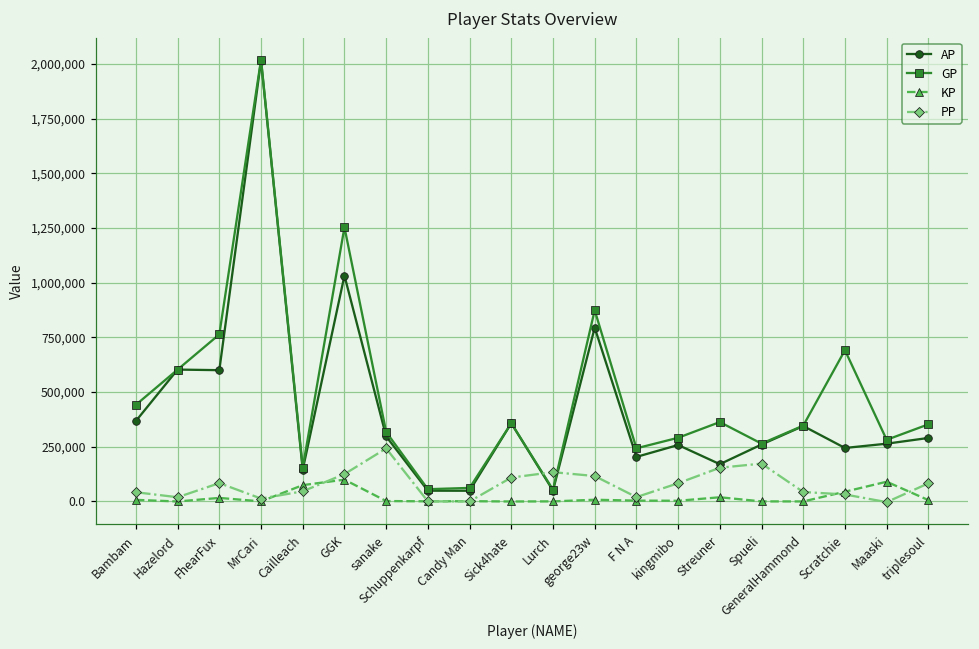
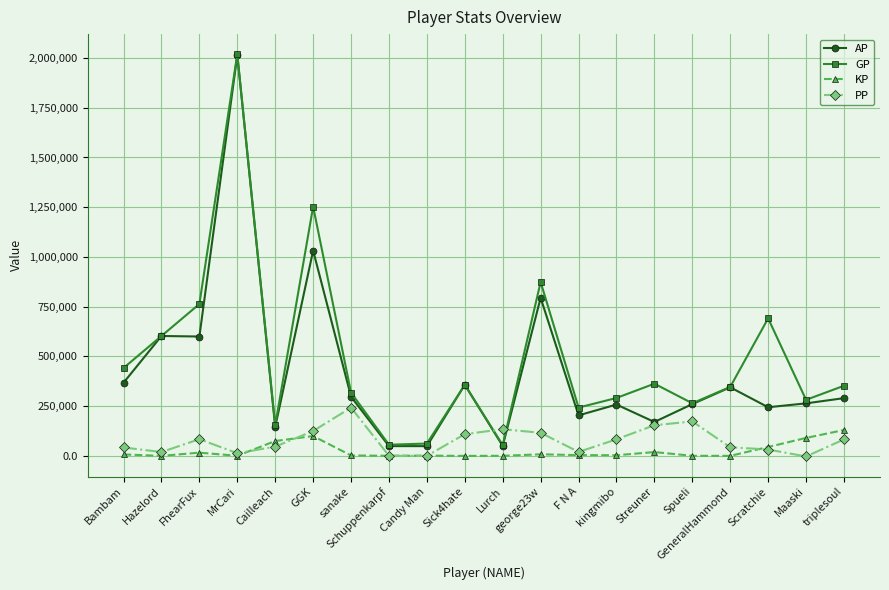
KP, triplesoul: 10,000 -> 130,000
